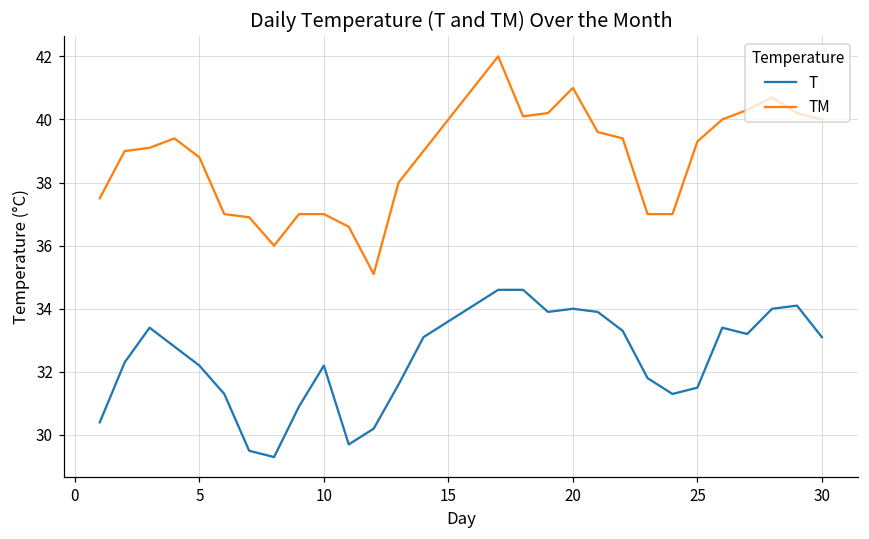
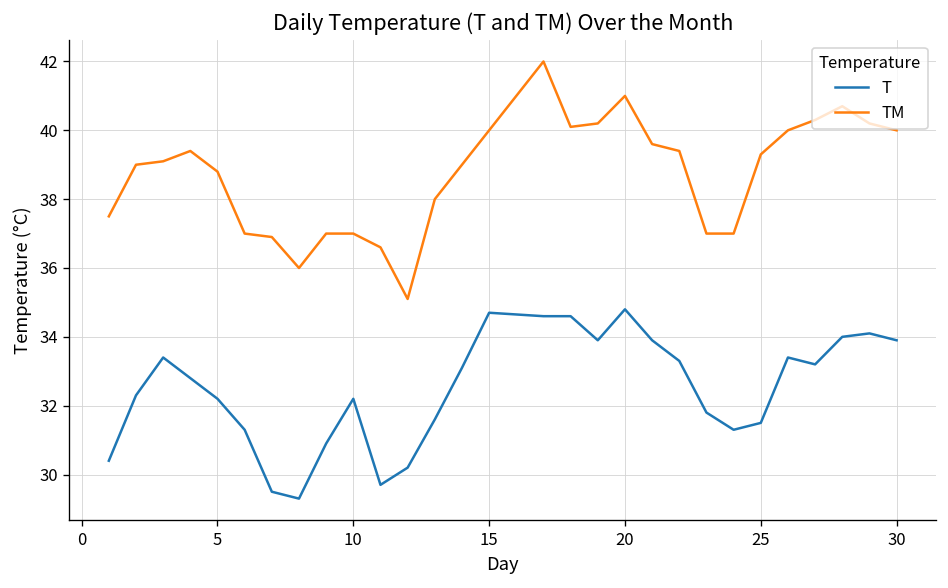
T, 15: 33.6 -> 34.7
T, 20: 34.0 -> 34.8
T, 30: 33.1 -> 33.9
